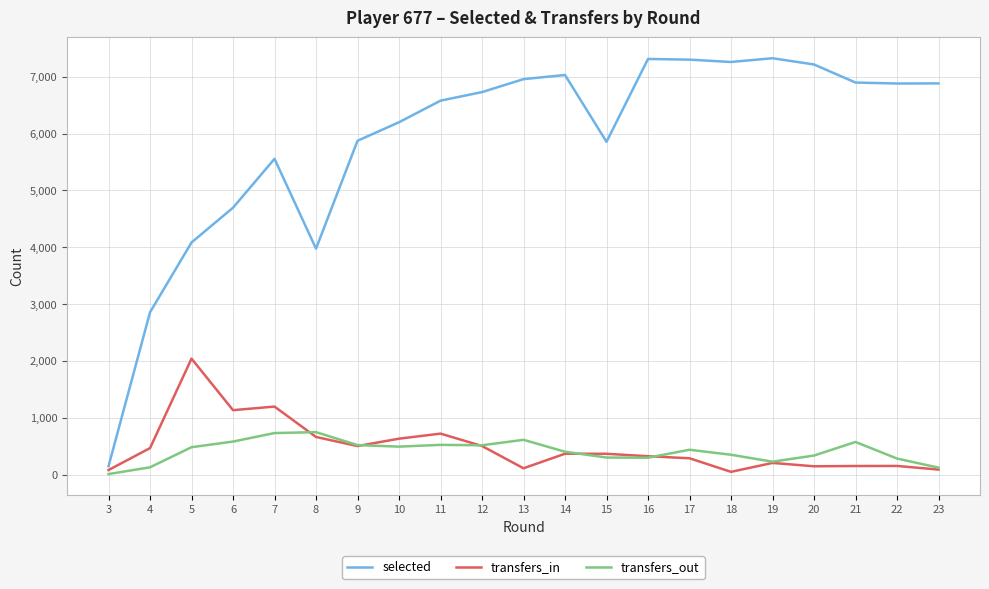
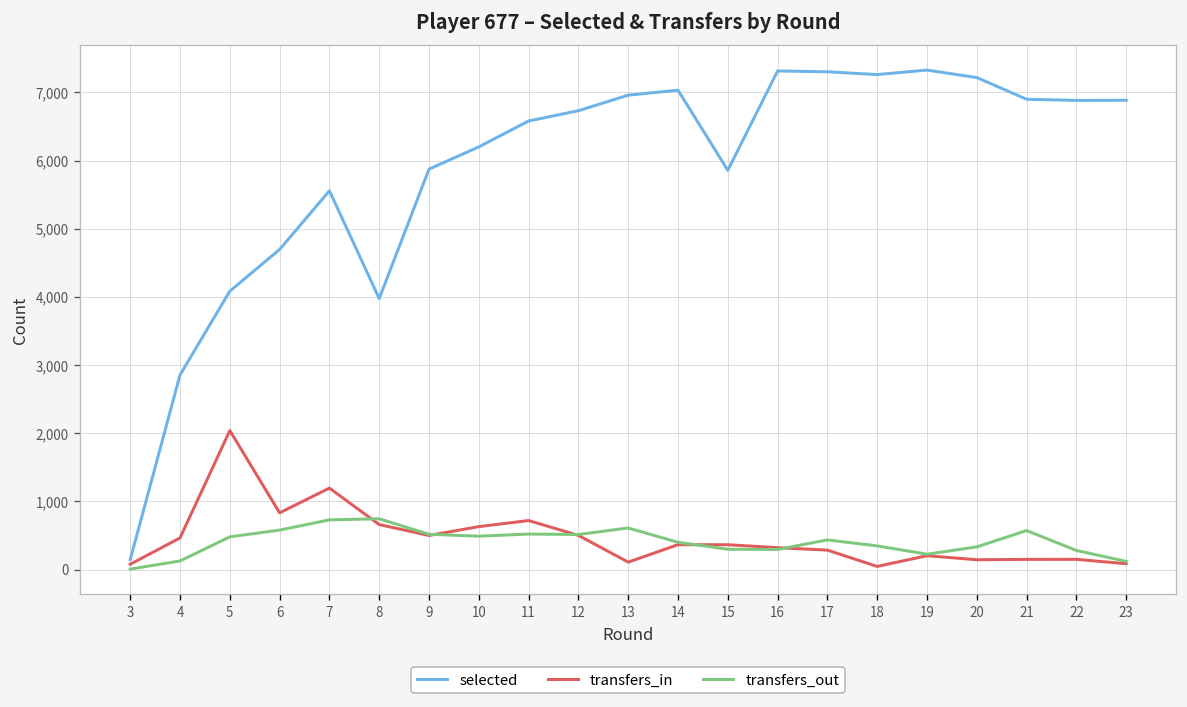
transfers_in, 6: 1,100 -> 800
